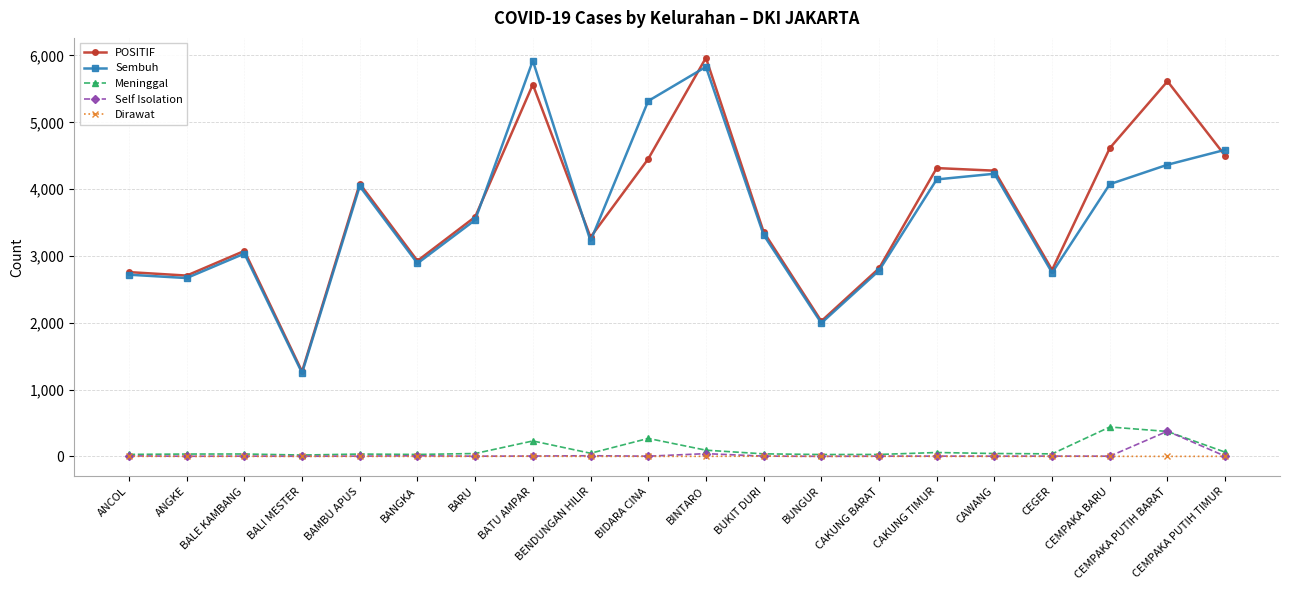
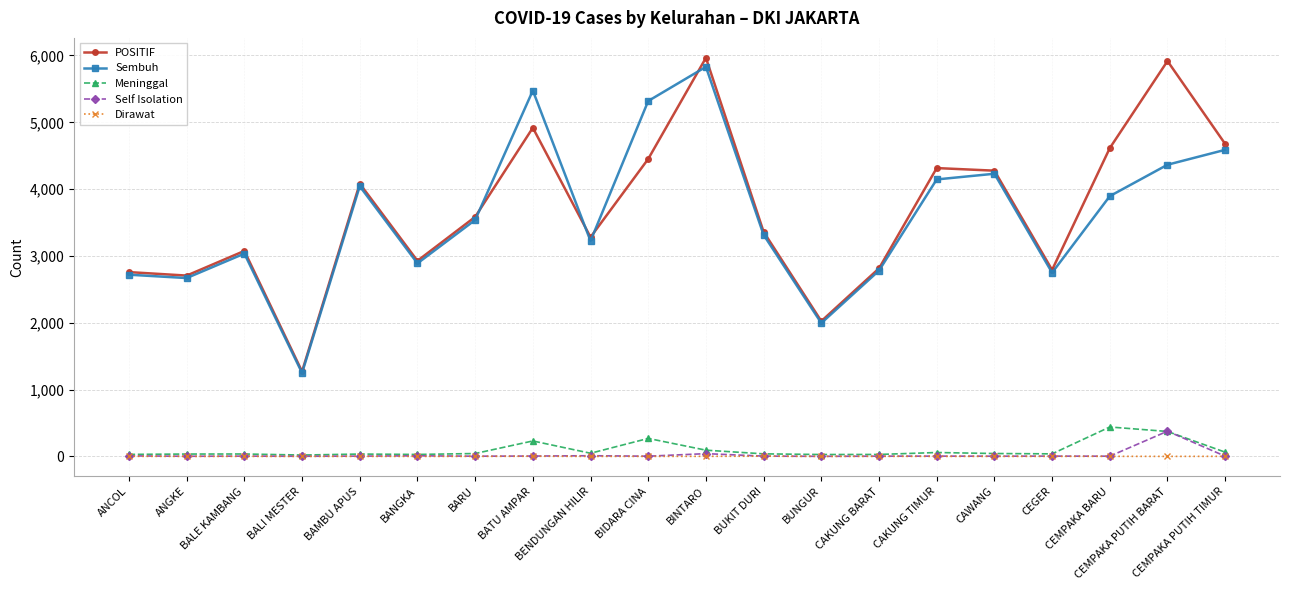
POSITIF, BATU AMPAR: 5,600 -> 4,900
Sembuh, BATU AMPAR: 5,900 -> 5,500
Sembuh, CEMPAKA BARU: 4,100 -> 3,900
POSITIF, CEMPAKA PUTIH BARAT: 5,600 -> 5,900
POSITIF, CEMPAKA PUTIH TIMUR: 4,500 -> 4,700
